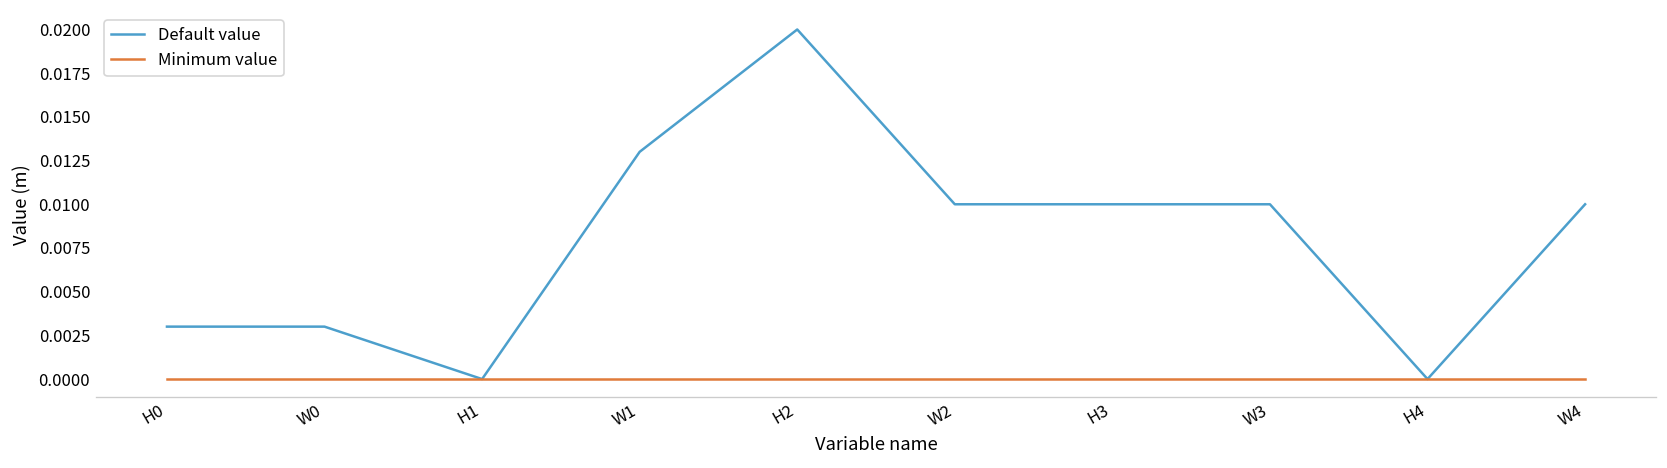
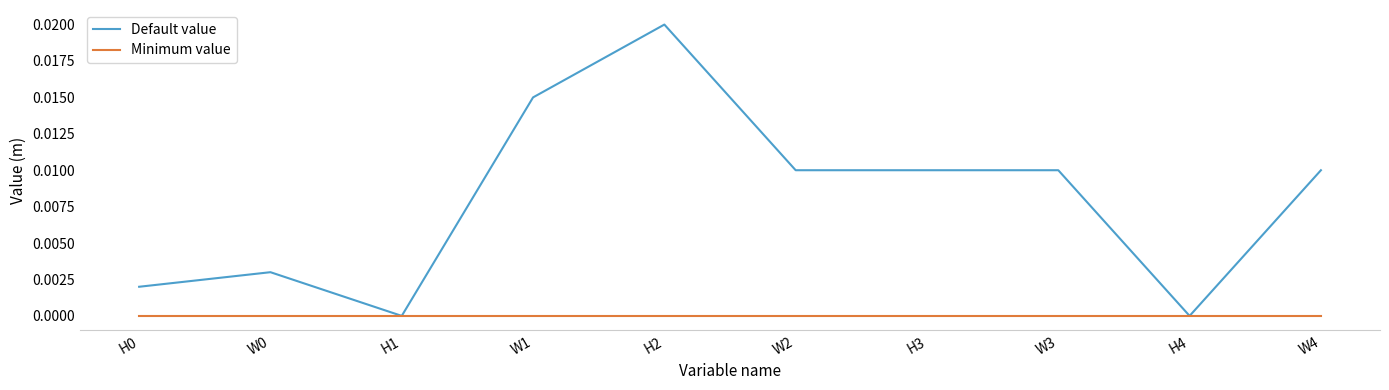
Default value, H0: 0.003 -> 0.002
Default value, W1: 0.013 -> 0.015
